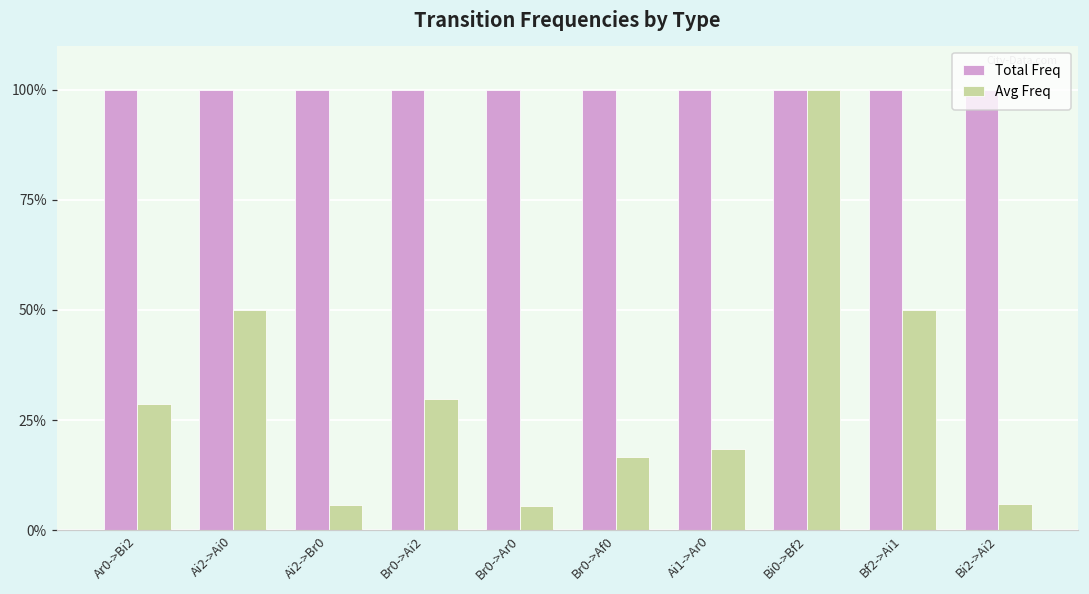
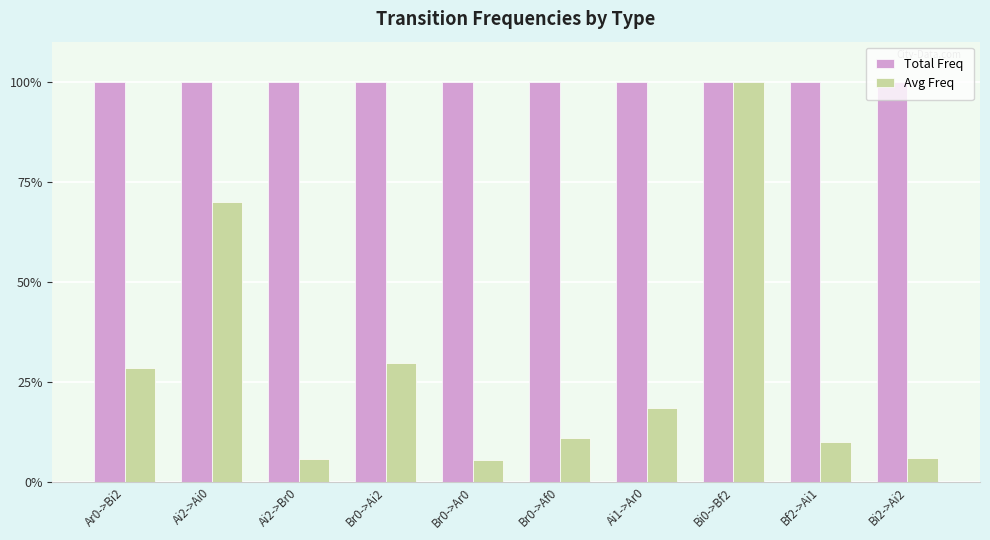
Avg Freq, Ai2->Ai0: 50% -> 70%
Avg Freq, Br0->Af0: 17% -> 11%
Avg Freq, Bf2->Ai1: 50% -> 10%
